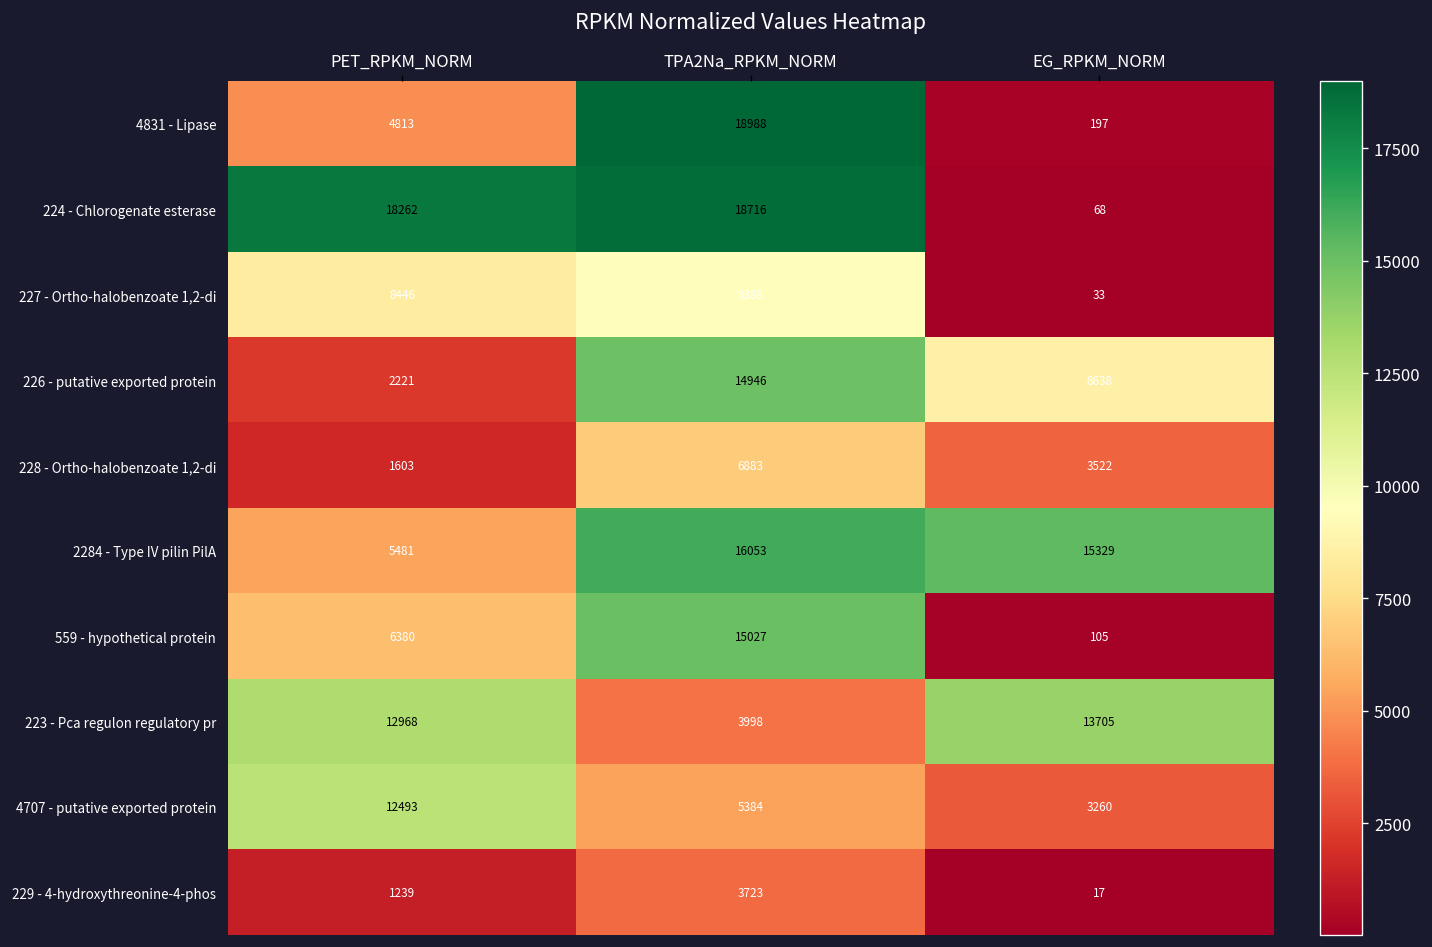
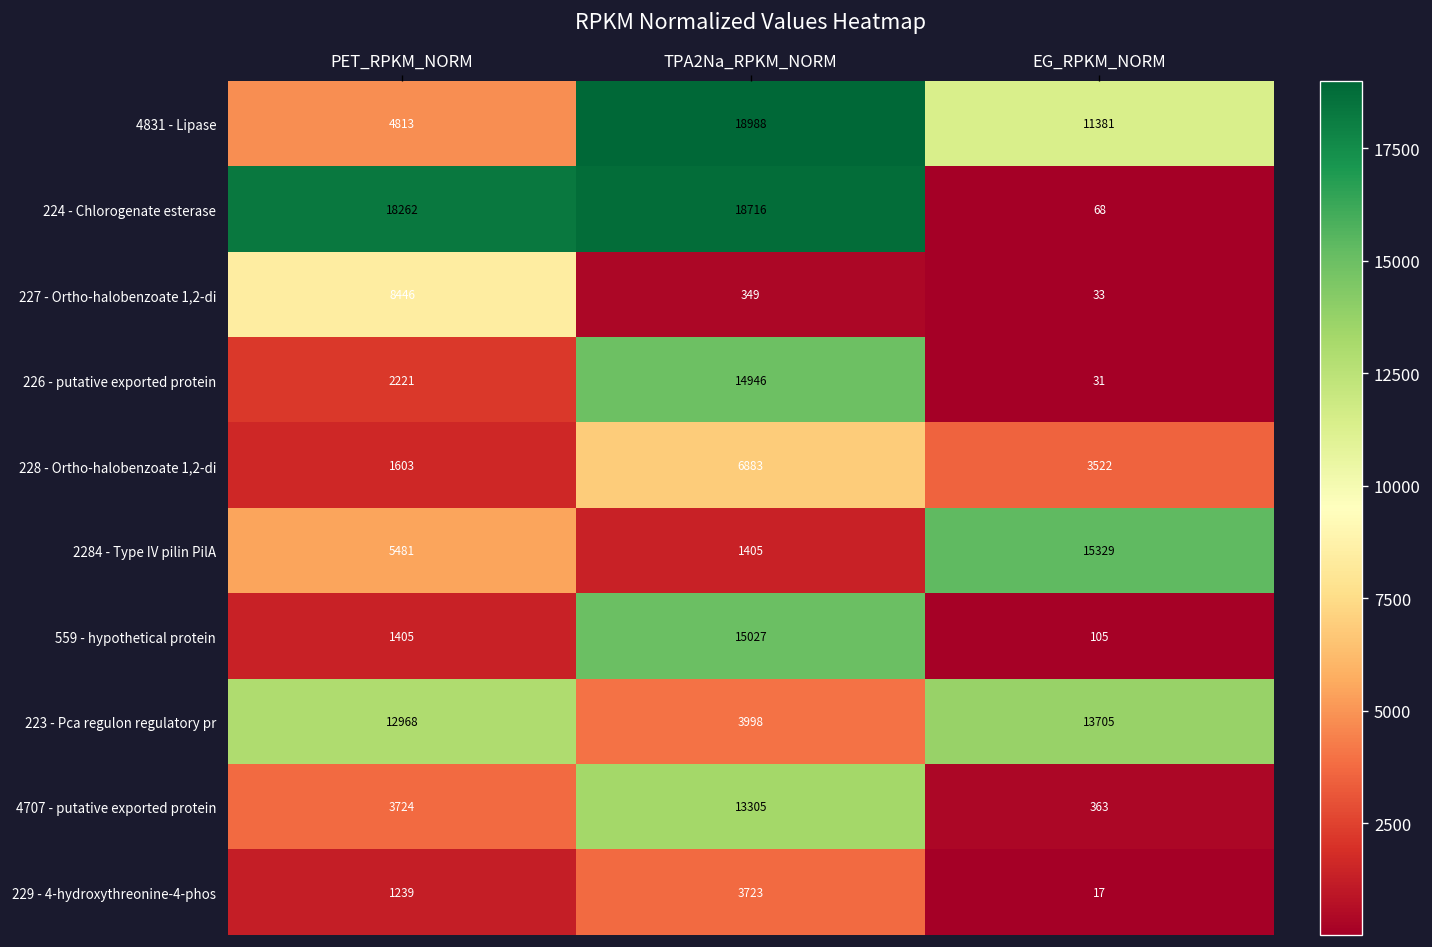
4831 - Lipase, EG_RPKM_NORM: 197 -> 11381
227 - Ortho-halobenzoate 1,2-di, TPA2Na_RPKM_NORM: 9388 -> 349
226 - putative exported protein, EG_RPKM_NORM: 8638 -> 31
2284 - Type IV pilin PilA, TPA2Na_RPKM_NORM: 16053 -> 1405
559 - hypothetical protein, PET_RPKM_NORM: 6380 -> 1405
4707 - putative exported protein, PET_RPKM_NORM: 12493 -> 3724
4707 - putative exported protein, TPA2Na_RPKM_NORM: 5384 -> 13305
4707 - putative exported protein, EG_RPKM_NORM: 3260 -> 363
